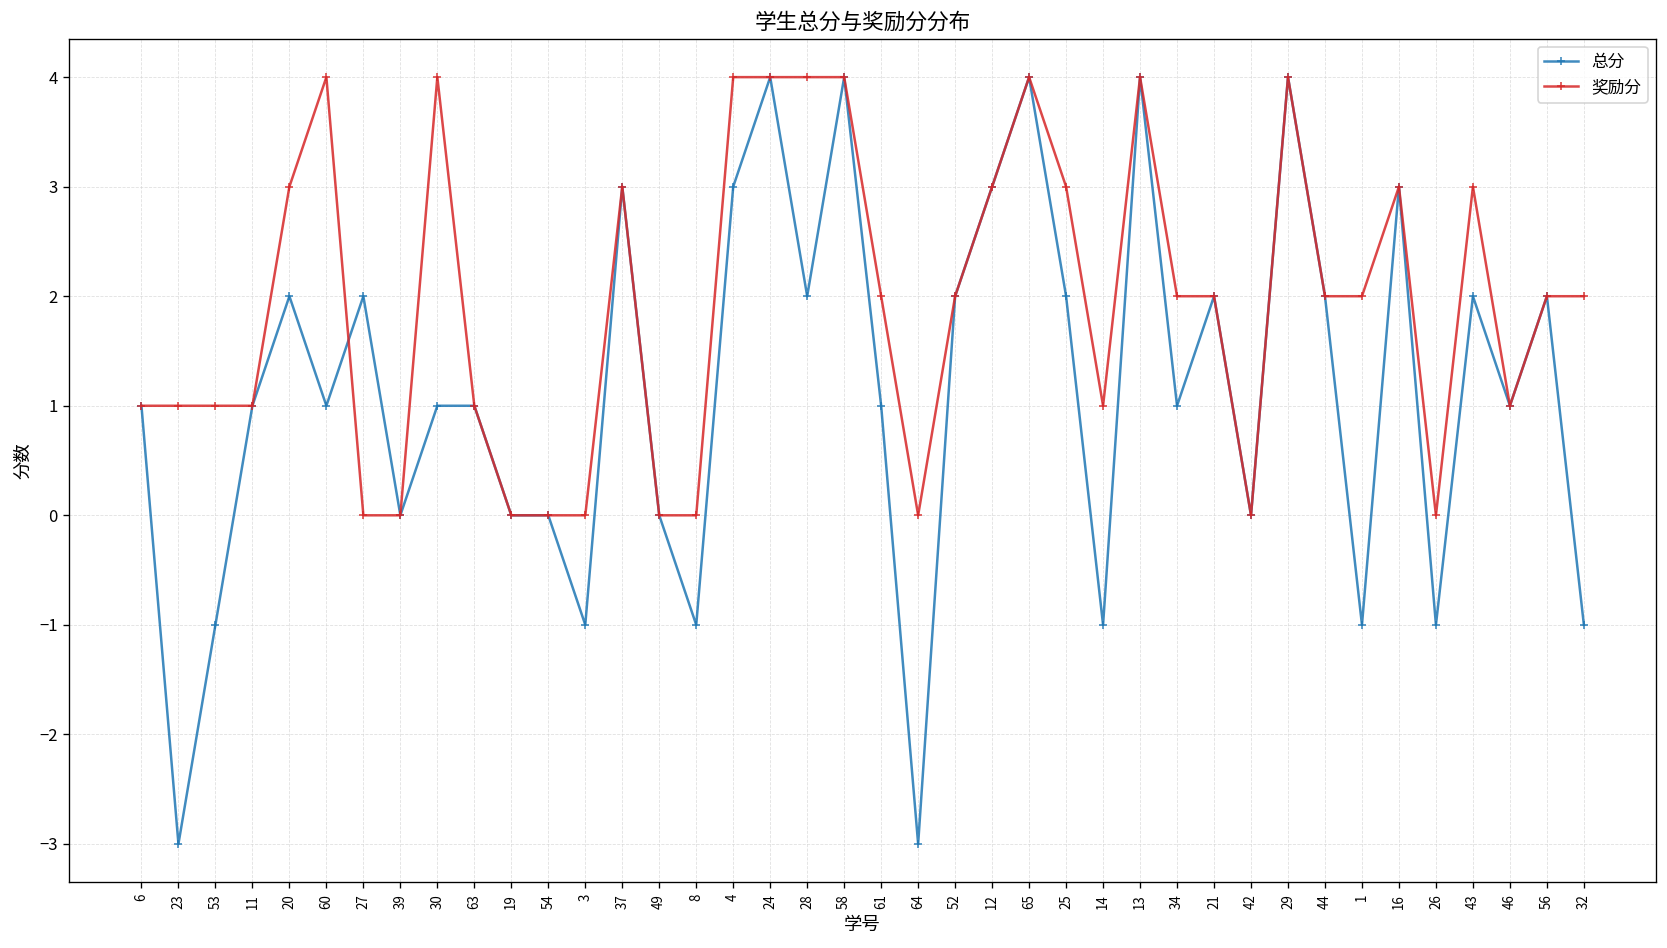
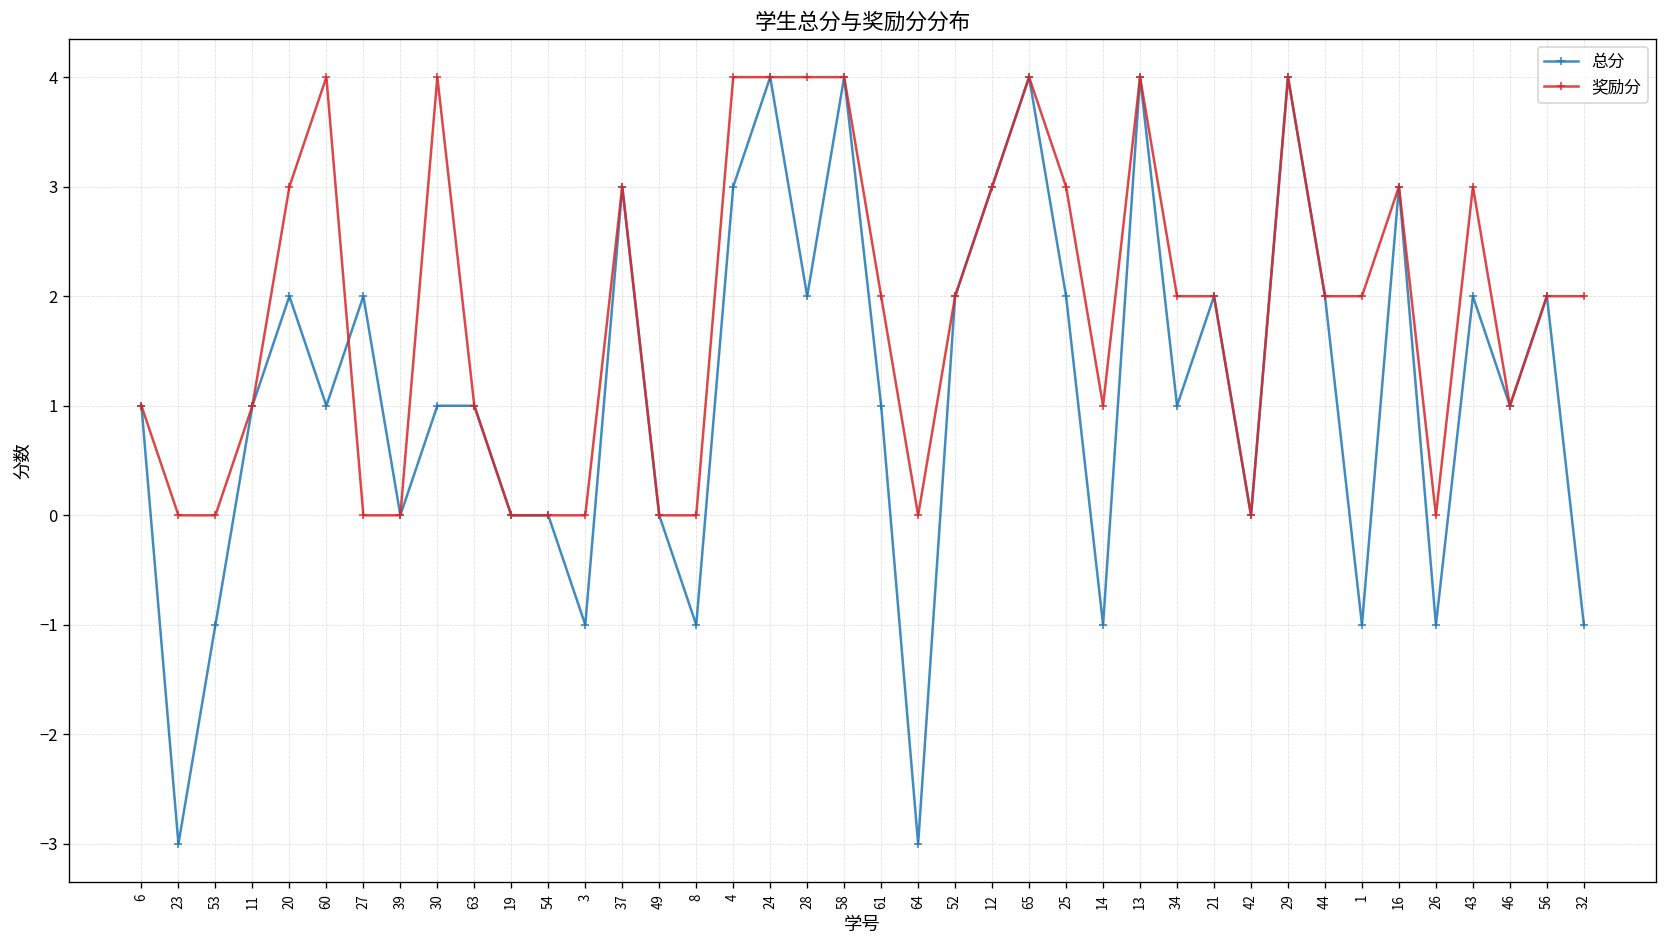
奖励分, 23: 1 -> 0
奖励分, 53: 1 -> 0
